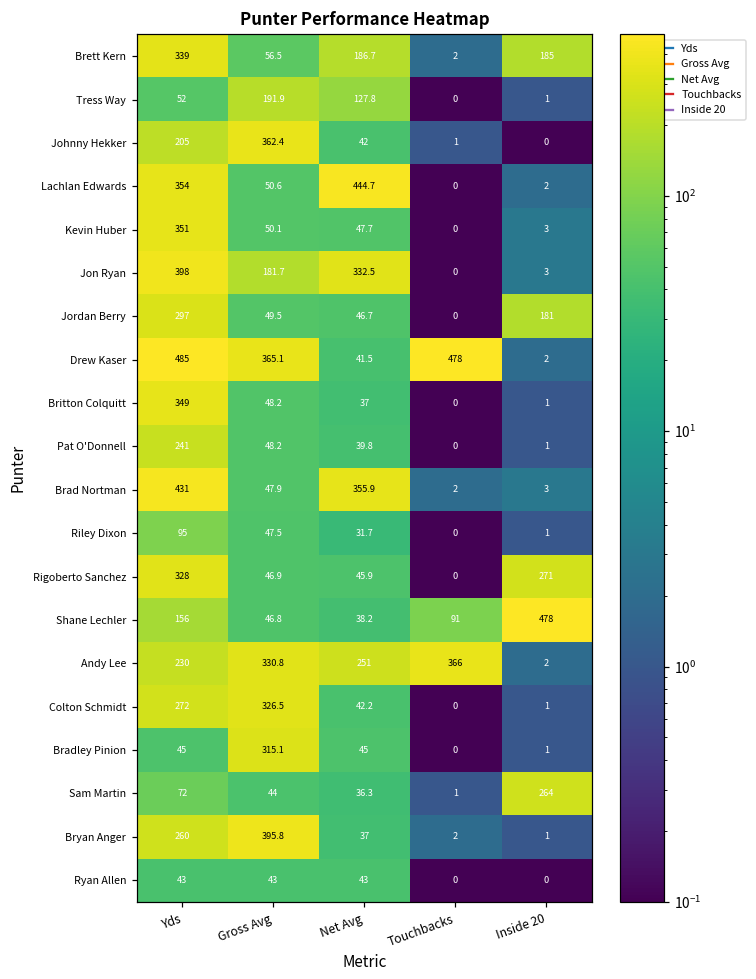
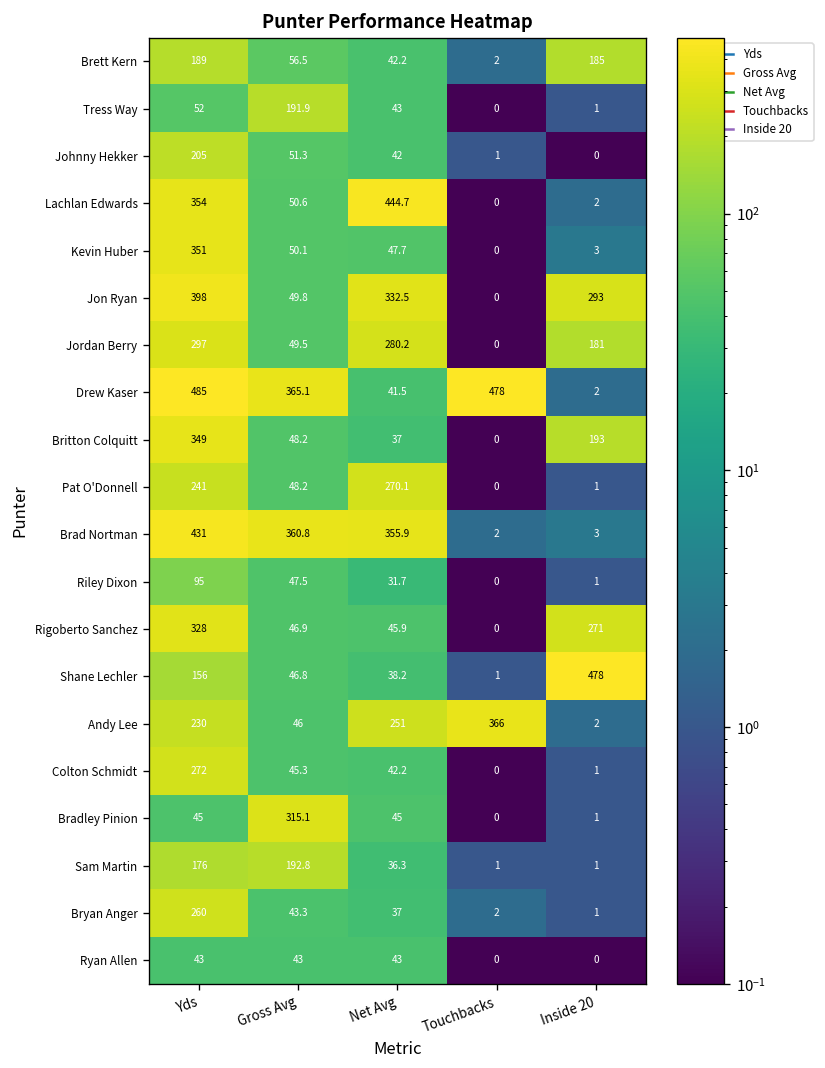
Brett Kern, Yds: 339 -> 189
Brett Kern, Net Avg: 186.7 -> 42.2
Tress Way, Net Avg: 127.8 -> 43
Johnny Hekker, Gross Avg: 362.4 -> 51.3
Jon Ryan, Gross Avg: 181.7 -> 49.8
Jon Ryan, Inside 20: 3 -> 293
Jordan Berry, Net Avg: 46.7 -> 280.2
Britton Colquitt, Inside 20: 1 -> 193
Pat O'Donnell, Net Avg: 39.8 -> 270.1
Brad Nortman, Gross Avg: 47.9 -> 360.8
Shane Lechler, Touchbacks: 91 -> 1
Andy Lee, Gross Avg: 330.8 -> 46
Colton Schmidt, Gross Avg: 326.5 -> 45.3
Sam Martin, Yds: 72 -> 176
Sam Martin, Gross Avg: 44 -> 192.8
Sam Martin, Inside 20: 264 -> 1
Bryan Anger, Gross Avg: 395.8 -> 43.3
